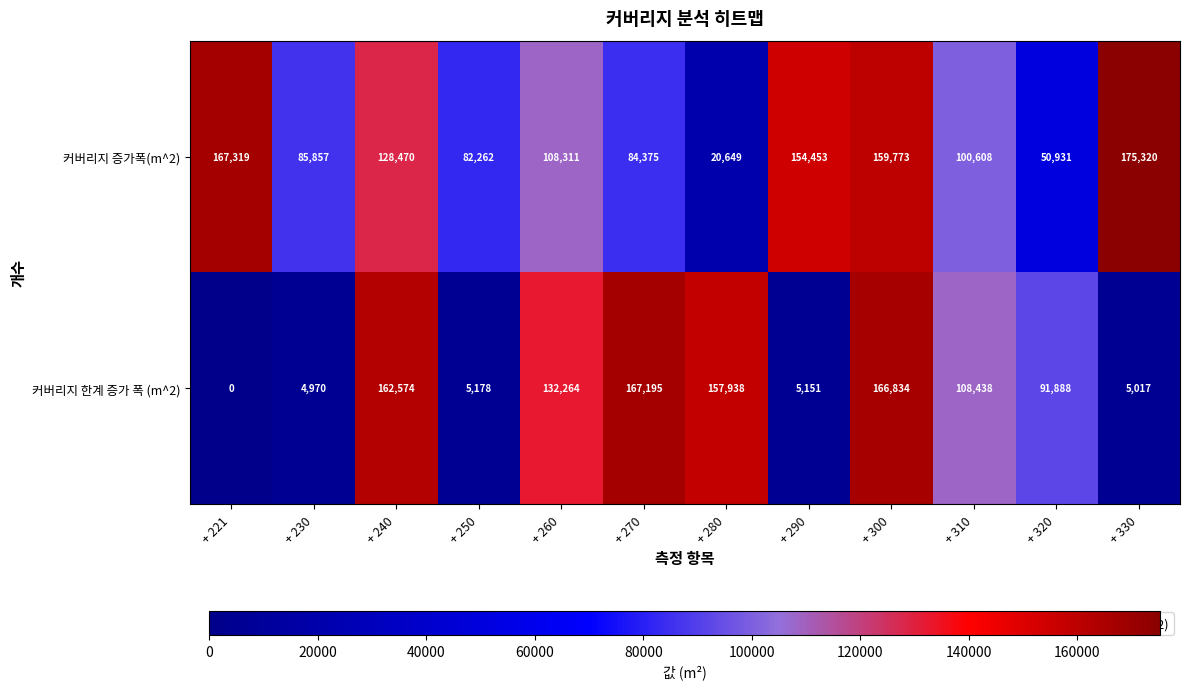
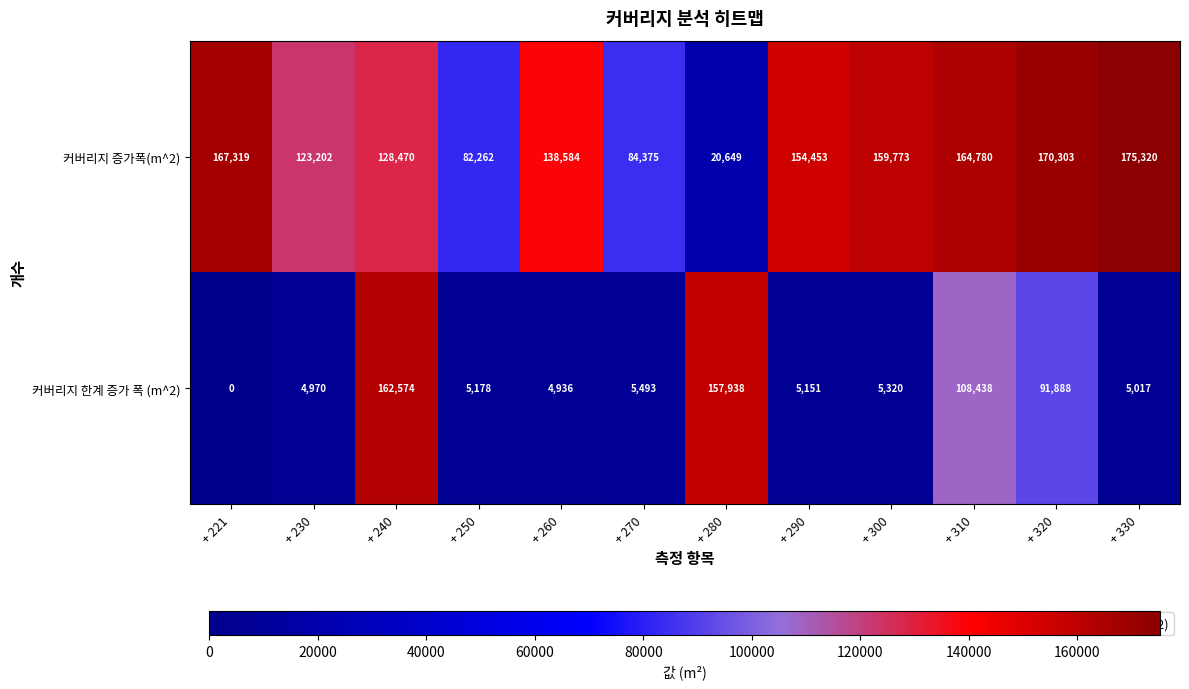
커버리지 증가폭(m^2), + 230: 85,857 -> 123,202
커버리지 증가폭(m^2), + 260: 108,311 -> 138,584
커버리지 증가폭(m^2), + 310: 100,608 -> 164,780
커버리지 증가폭(m^2), + 320: 50,931 -> 170,303
커버리지 한계 증가 폭 (m^2), + 260: 132,264 -> 4,936
커버리지 한계 증가 폭 (m^2), + 270: 167,195 -> 5,493
커버리지 한계 증가 폭 (m^2), + 300: 166,834 -> 5,320
